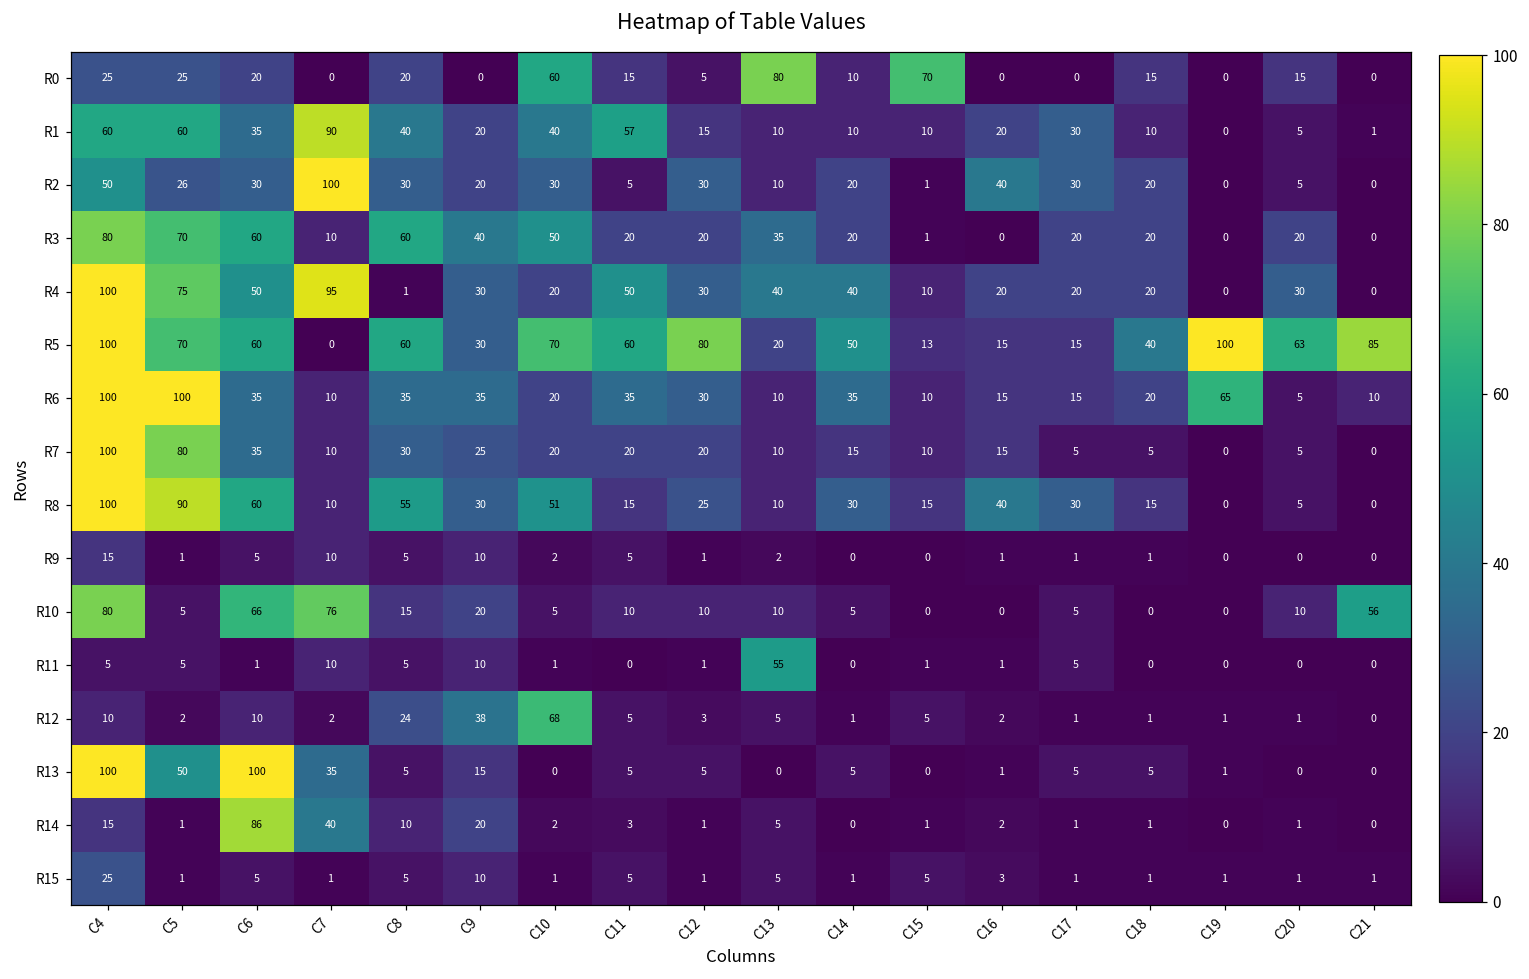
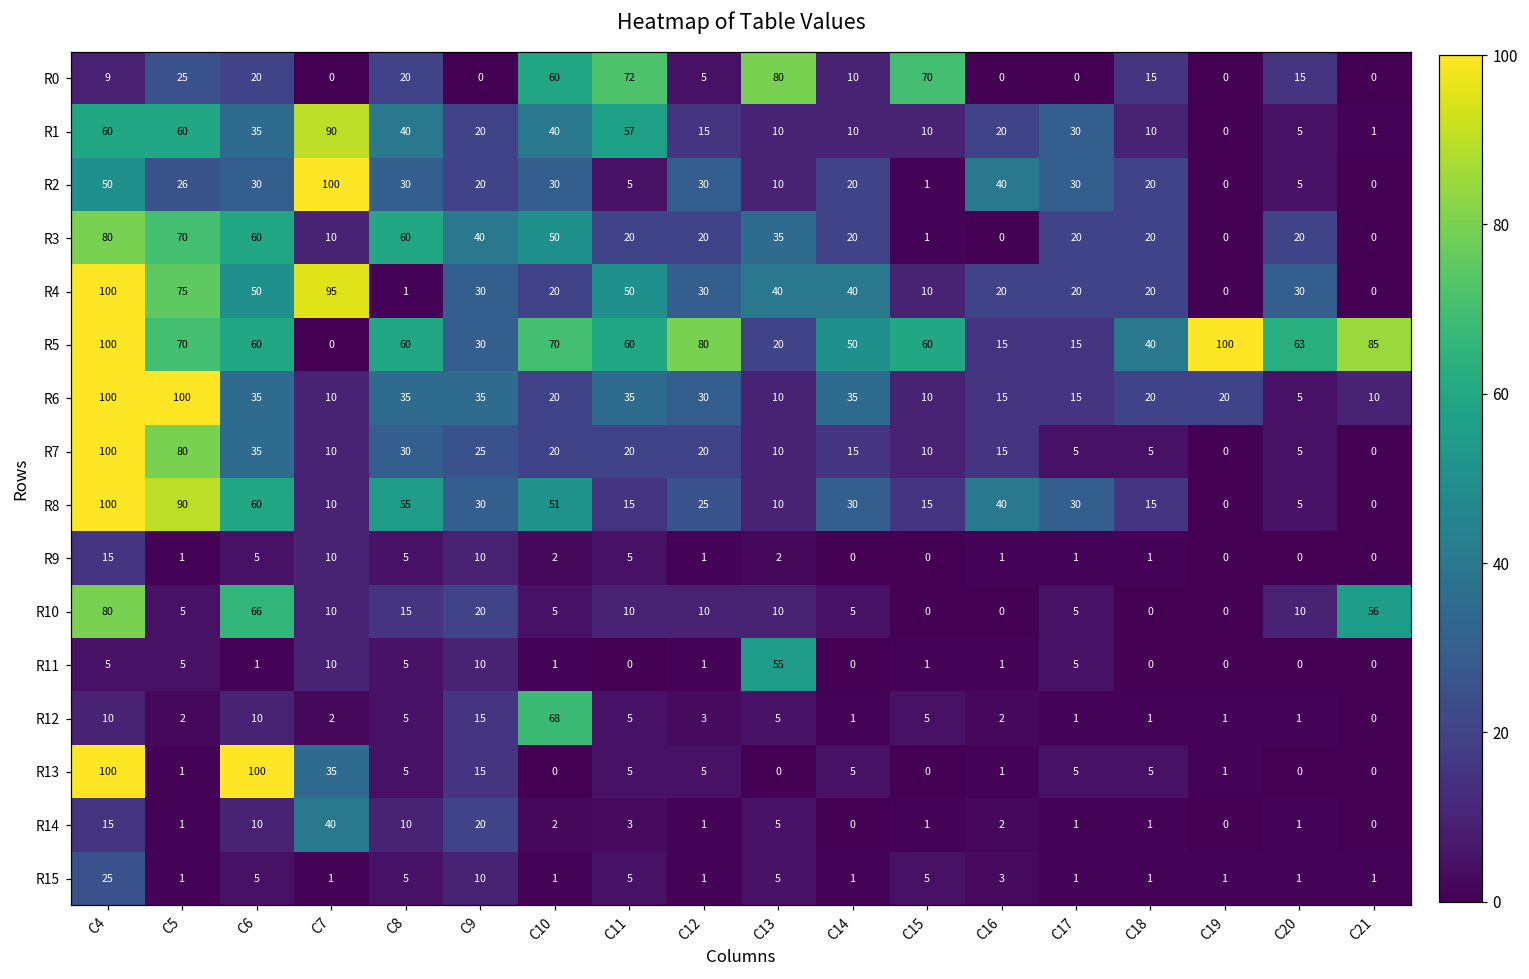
R0, C4: 25 -> 9
R0, C11: 15 -> 72
R5, C15: 13 -> 60
R6, C19: 65 -> 20
R10, C7: 76 -> 10
R12, C8: 24 -> 5
R12, C9: 38 -> 15
R13, C5: 50 -> 1
R14, C6: 86 -> 10
